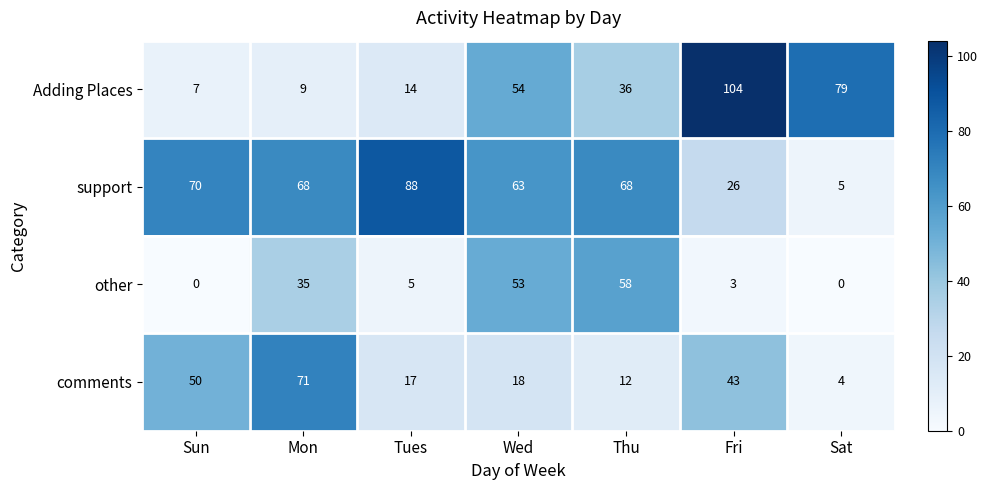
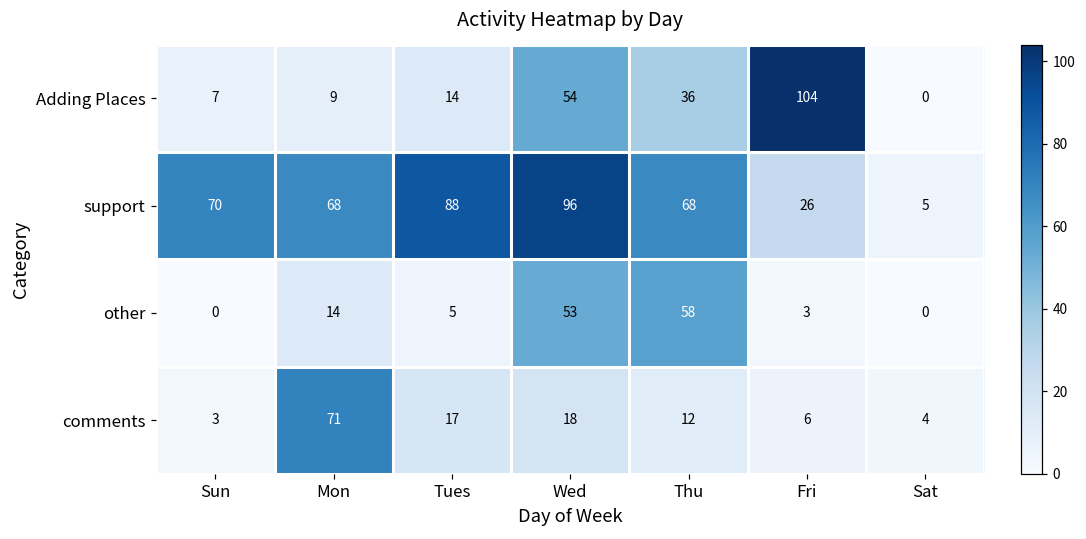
Adding Places, Sat: 79 -> 0
support, Wed: 63 -> 96
other, Mon: 35 -> 14
comments, Sun: 50 -> 3
comments, Fri: 43 -> 6
